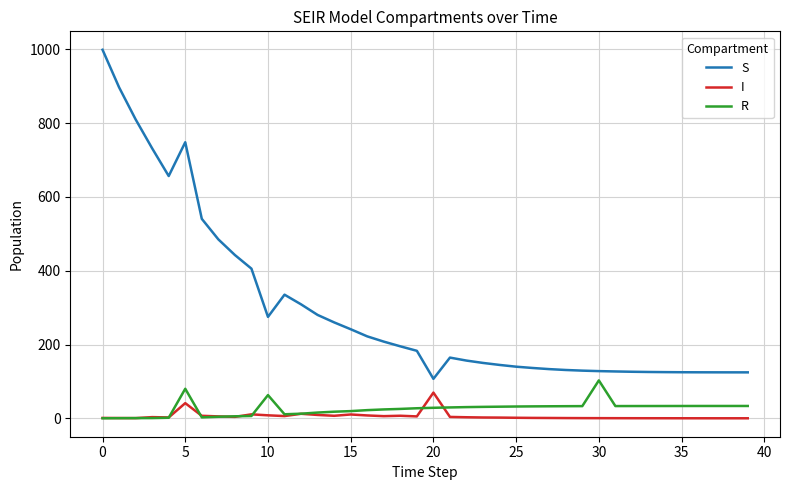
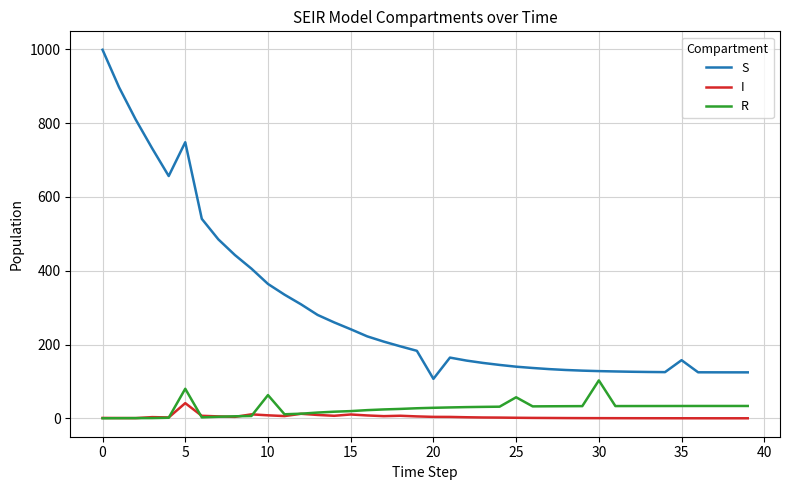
S, 10: 270 -> 360
I, 20: 70 -> 0
R, 25: 30 -> 60
S, 35: 120 -> 160
